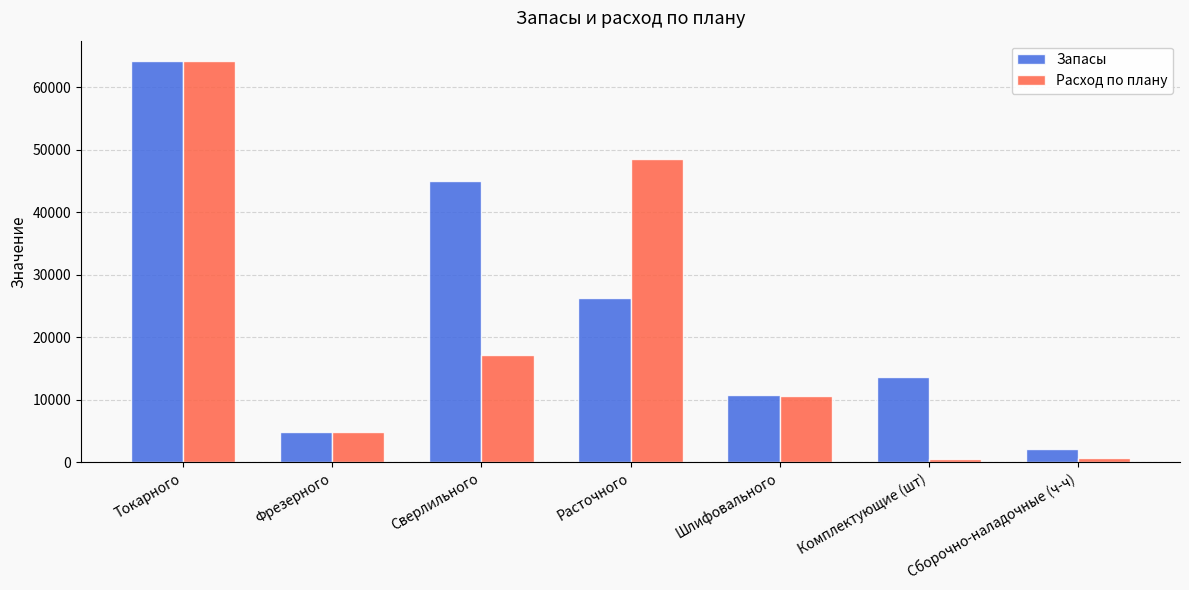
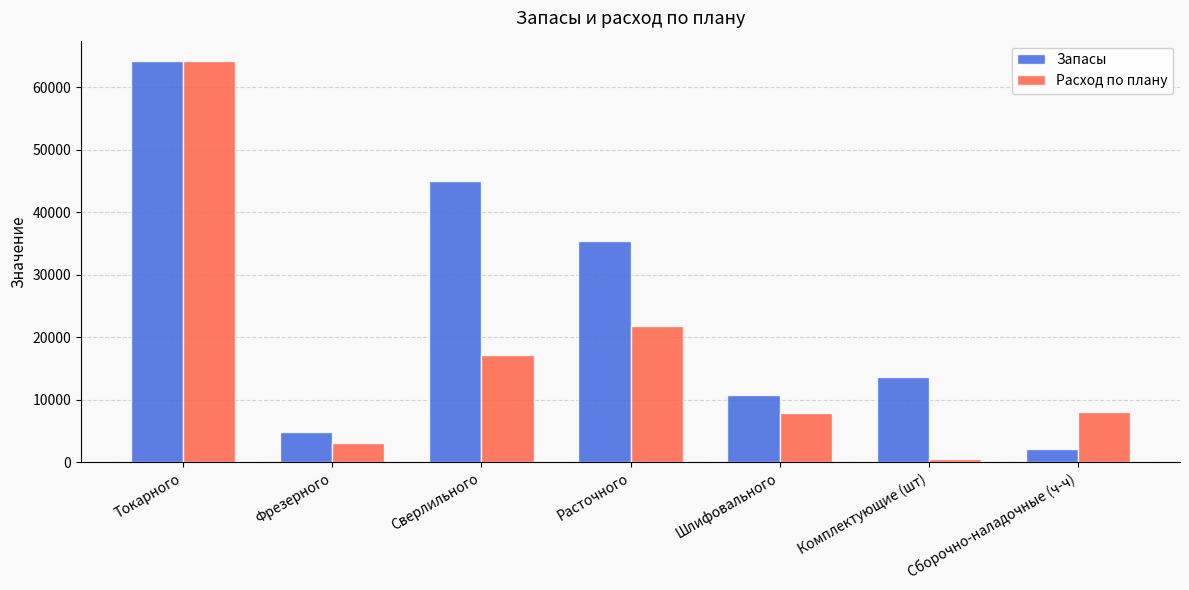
Расход по плану, Фрезерного: 5000 -> 3000
Запасы, Расточного: 26000 -> 35000
Расход по плану, Расточного: 49000 -> 22000
Расход по плану, Шлифовального: 11000 -> 8000
Расход по плану, Сборочно-наладочные (ч-ч): 1000 -> 8000
